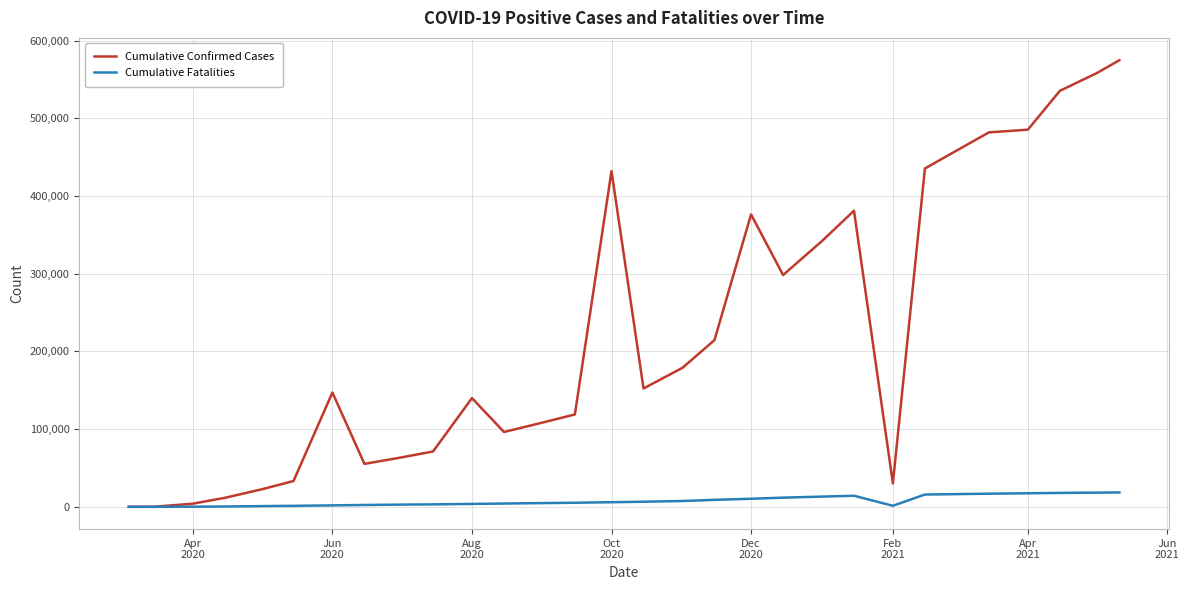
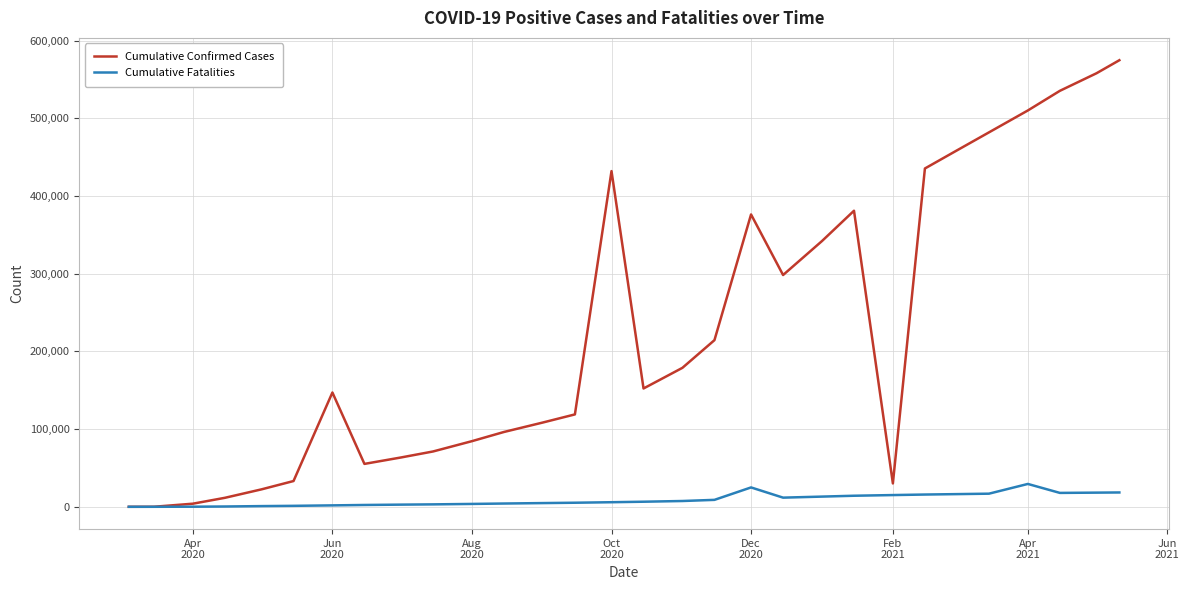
Cumulative Confirmed Cases, Aug 2020: 140,000 -> 80,000
Cumulative Fatalities, Dec 2020: 10,000 -> 20,000
Cumulative Fatalities, Feb 2021: 0 -> 20,000
Cumulative Confirmed Cases, Apr 2021: 490,000 -> 510,000
Cumulative Fatalities, Apr 2021: 20,000 -> 30,000
